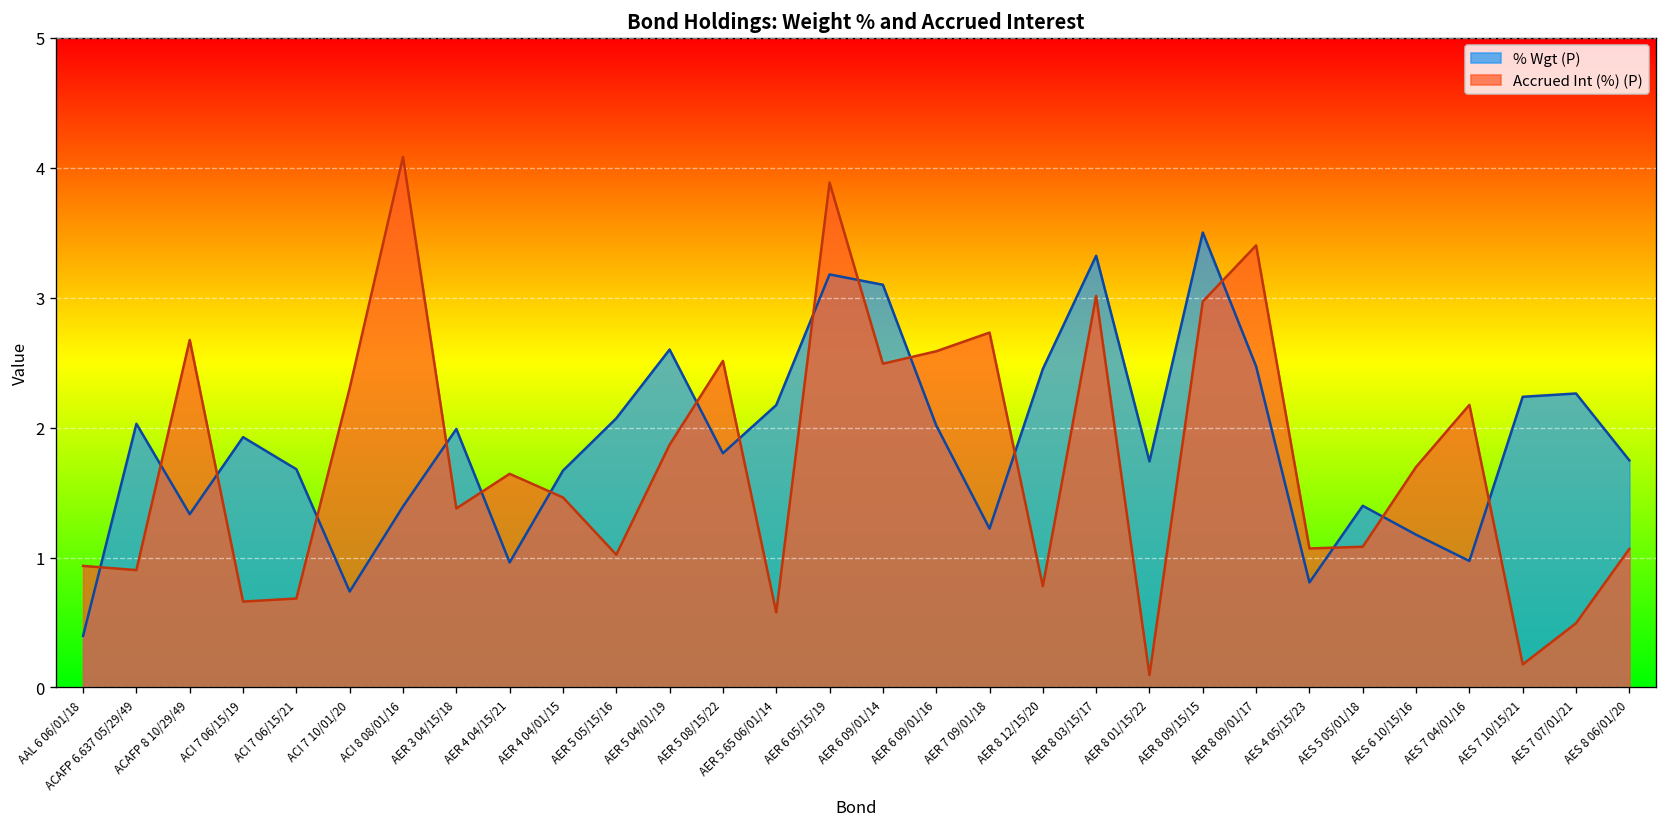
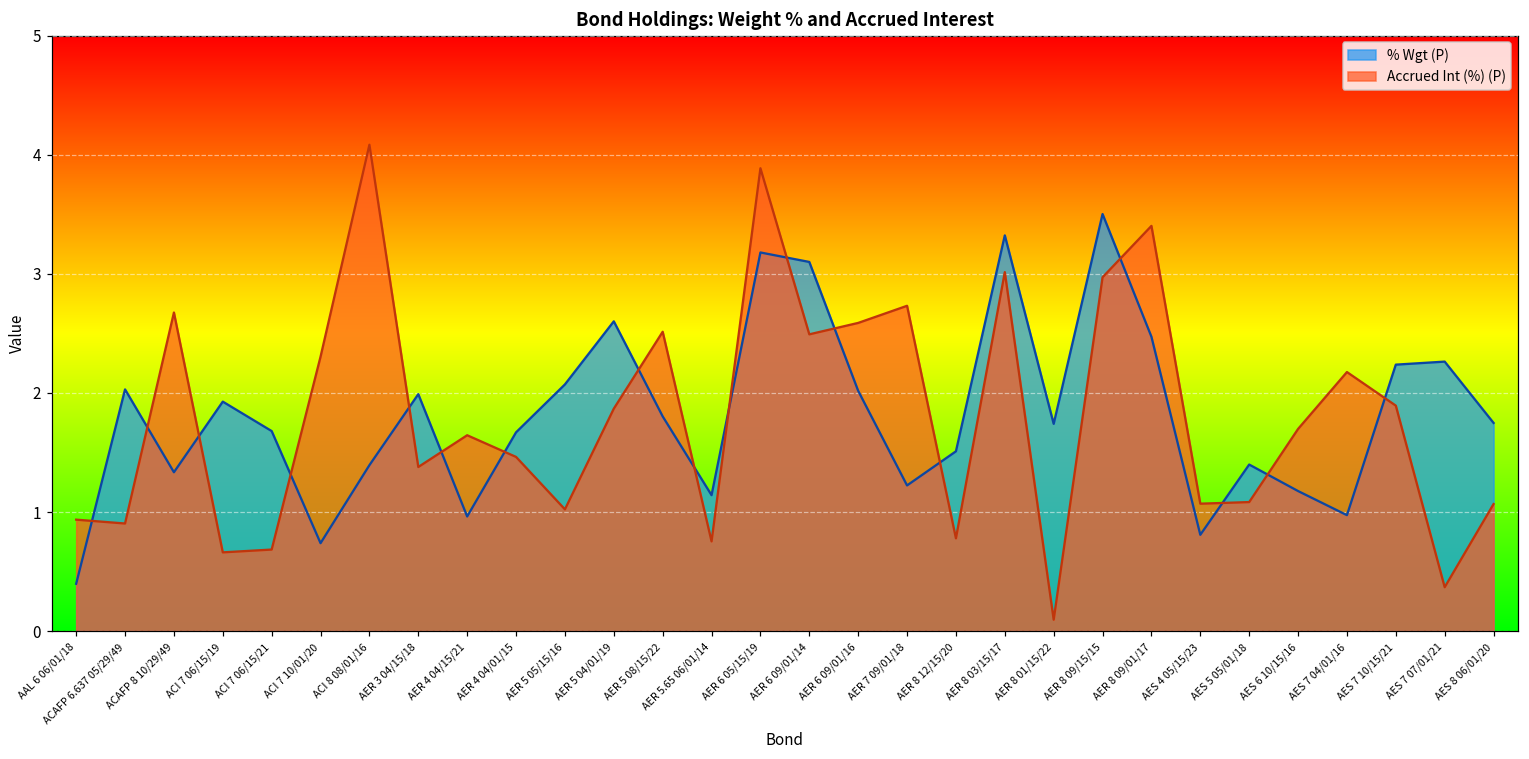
% Wgt (P), AER 5.65 06/01/14: 2.17 -> 1.14
Accrued Int (%) (P), AER 5.65 06/01/14: 0.58 -> 0.75
% Wgt (P), AER 8 12/15/20: 2.45 -> 1.51
Accrued Int (%) (P), AES 7 10/15/21: 0.18 -> 1.89
Accrued Int (%) (P), AES 7 07/01/21: 0.49 -> 0.37
